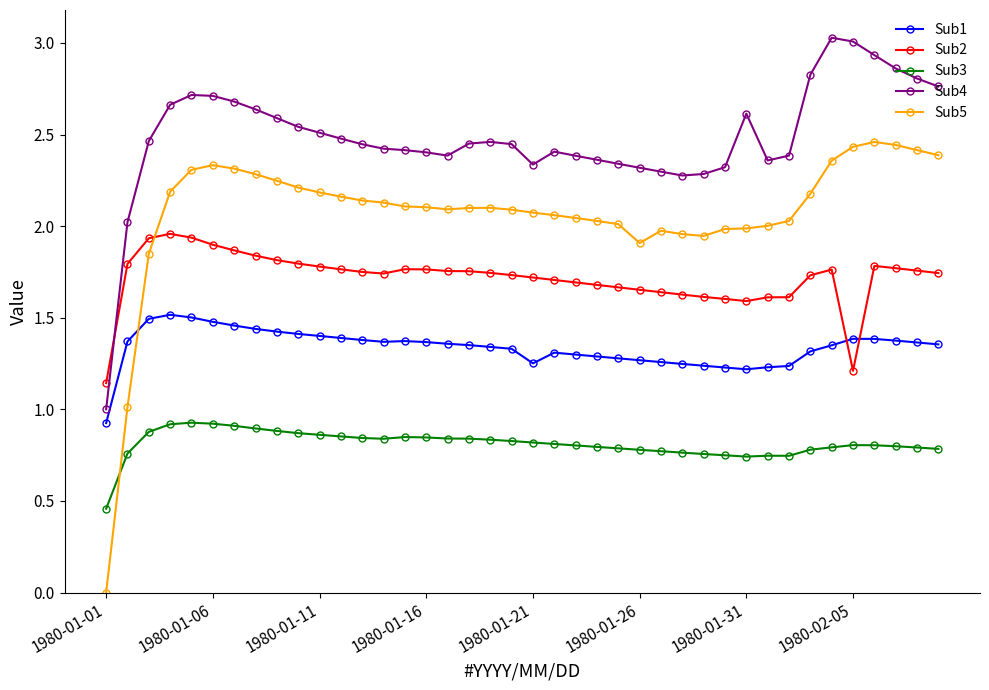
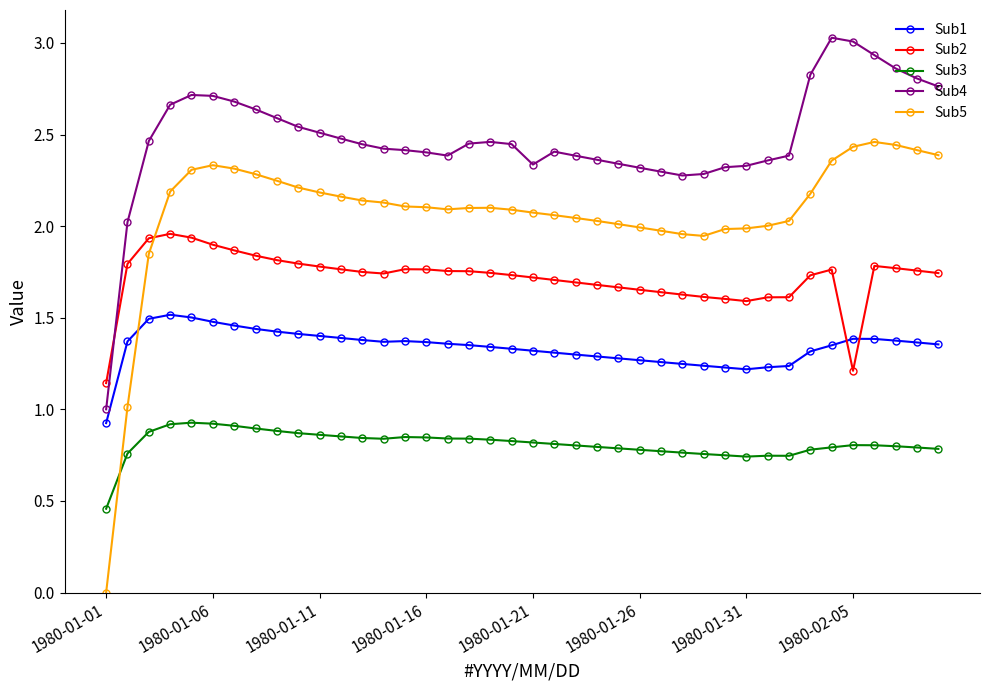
Sub1, 1980-01-21: 1.25 -> 1.32
Sub5, 1980-01-26: 1.91 -> 1.99
Sub4, 1980-01-31: 2.61 -> 2.33
